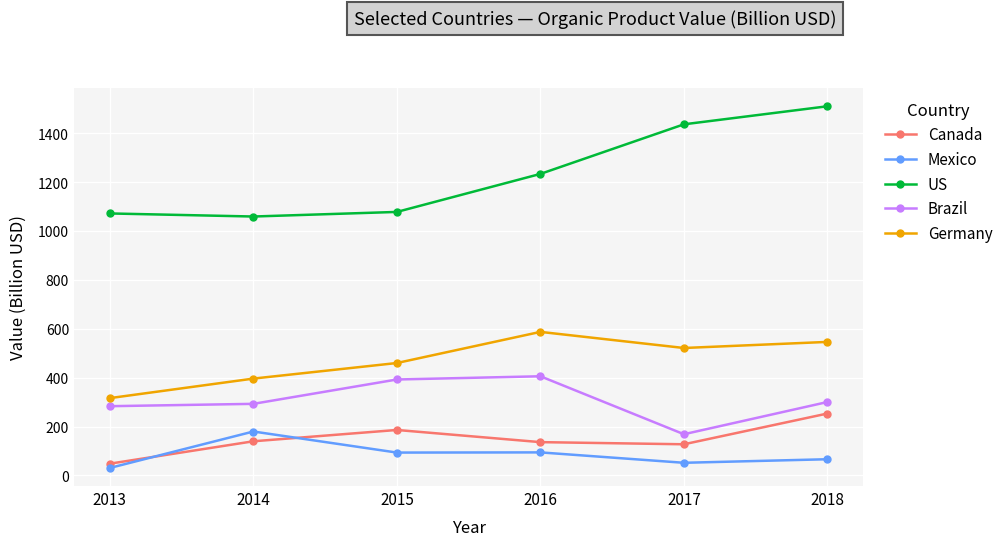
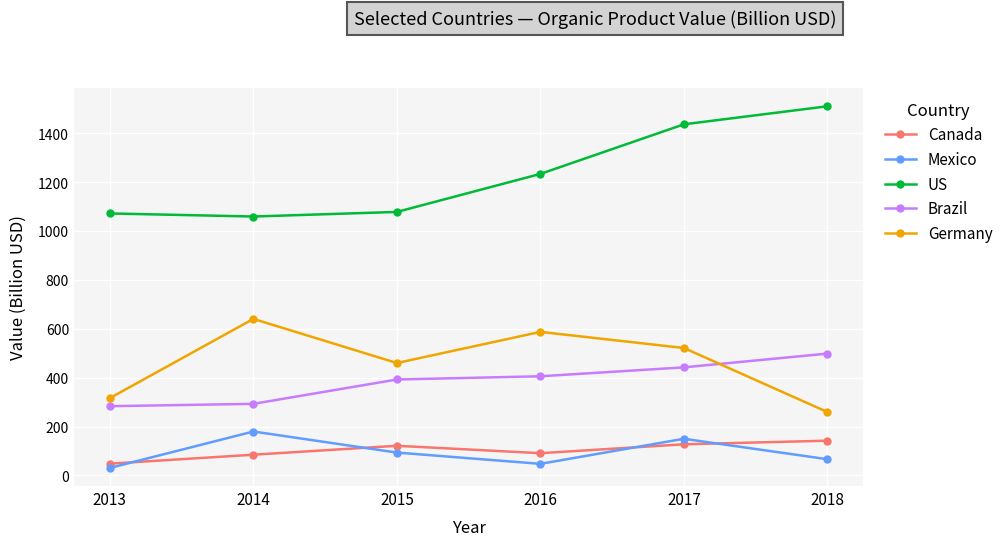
Canada, 2014: 140 -> 90
Germany, 2014: 400 -> 640
Canada, 2015: 190 -> 120
Canada, 2016: 140 -> 90
Mexico, 2016: 90 -> 50
Mexico, 2017: 50 -> 150
Brazil, 2017: 170 -> 440
Canada, 2018: 250 -> 140
Brazil, 2018: 300 -> 500
Germany, 2018: 550 -> 260
